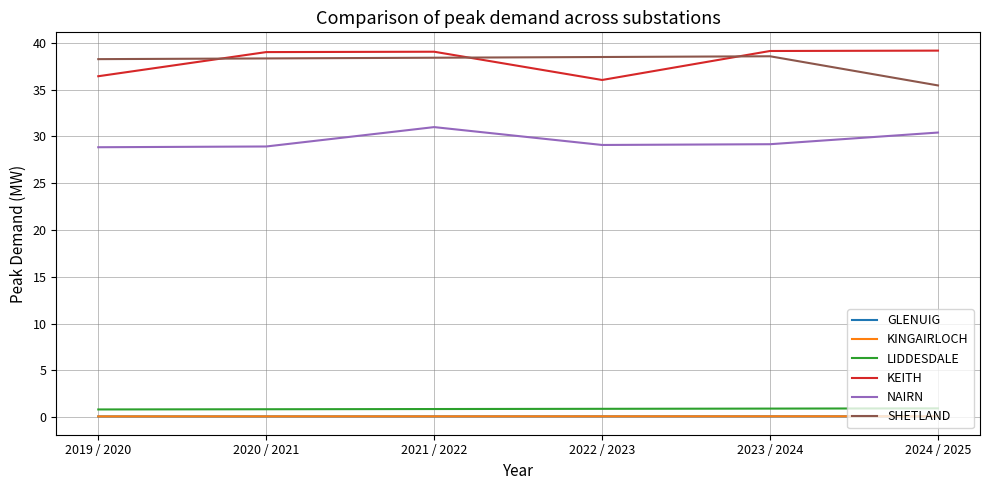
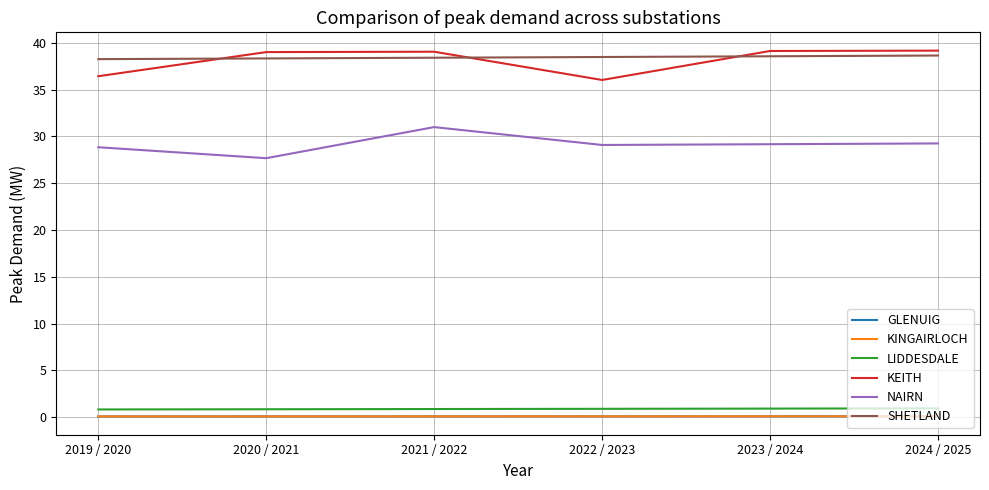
NAIRN, 2020 / 2021: 29 -> 28
NAIRN, 2024 / 2025: 30 -> 29
SHETLAND, 2024 / 2025: 35 -> 39
